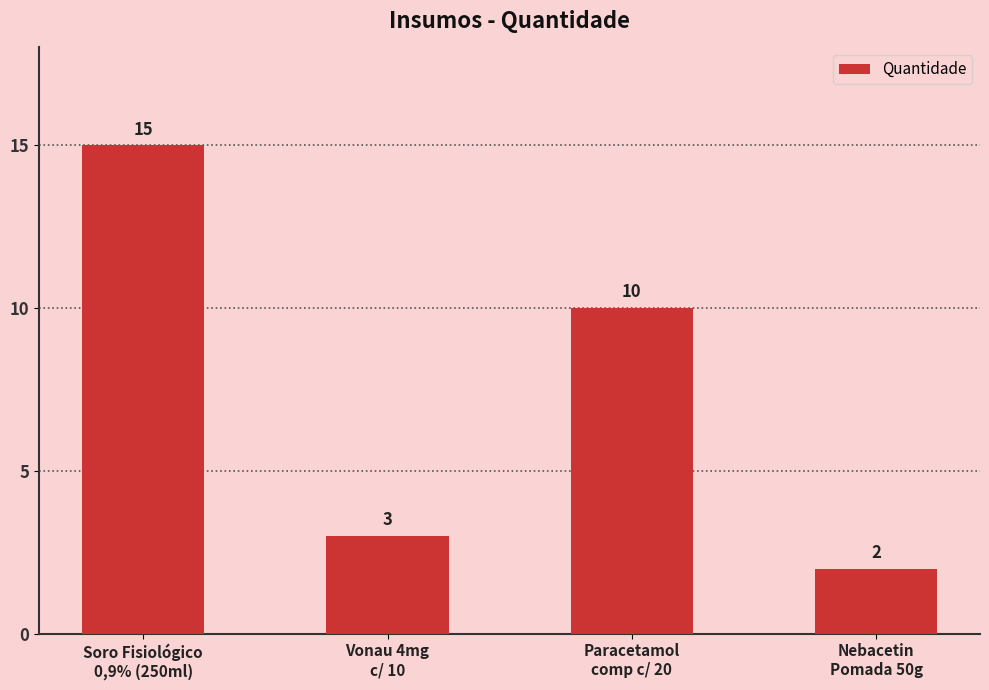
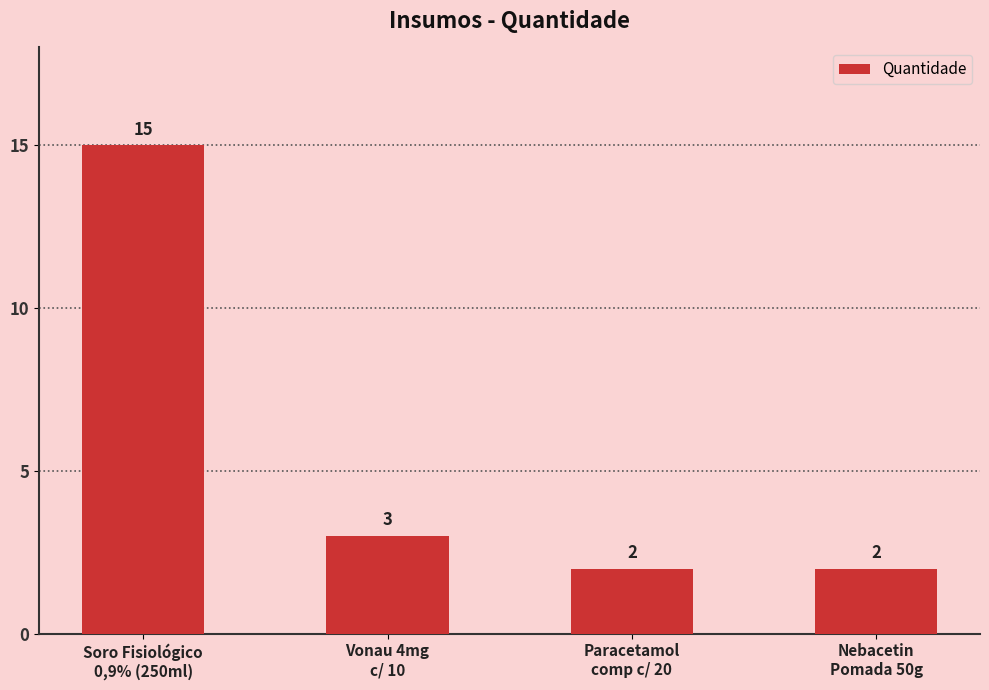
Paracetamol comp c/ 20: 10 -> 2
